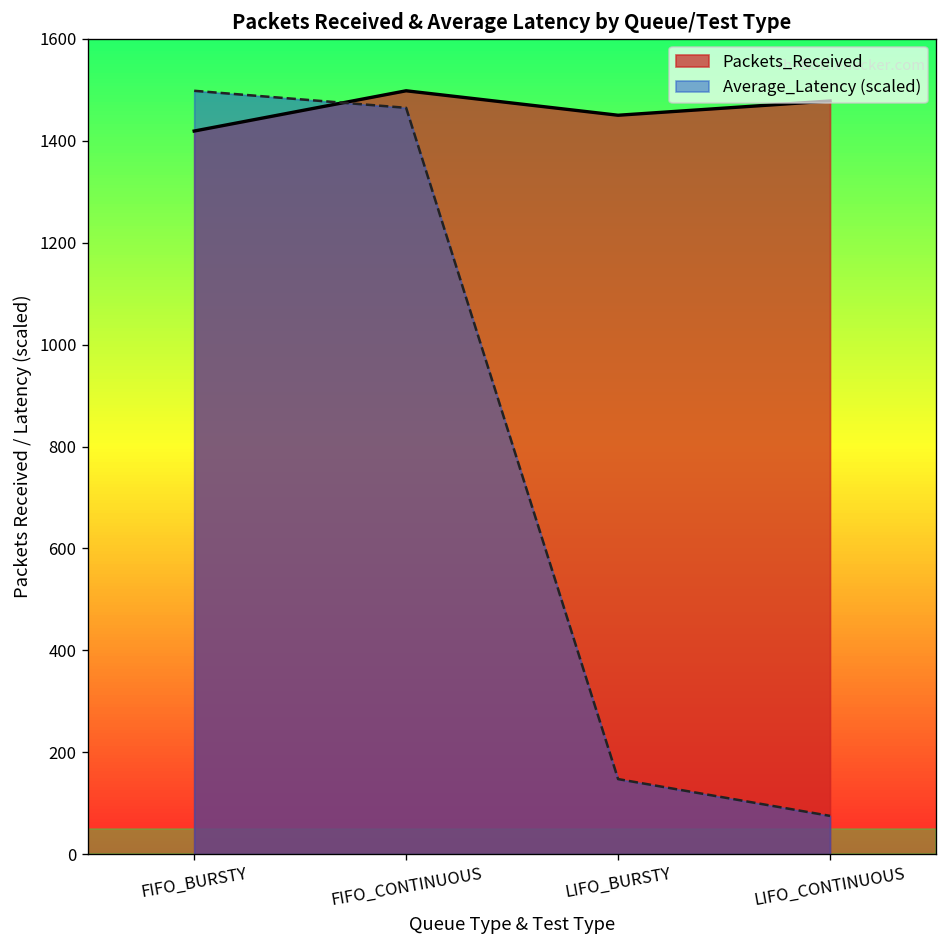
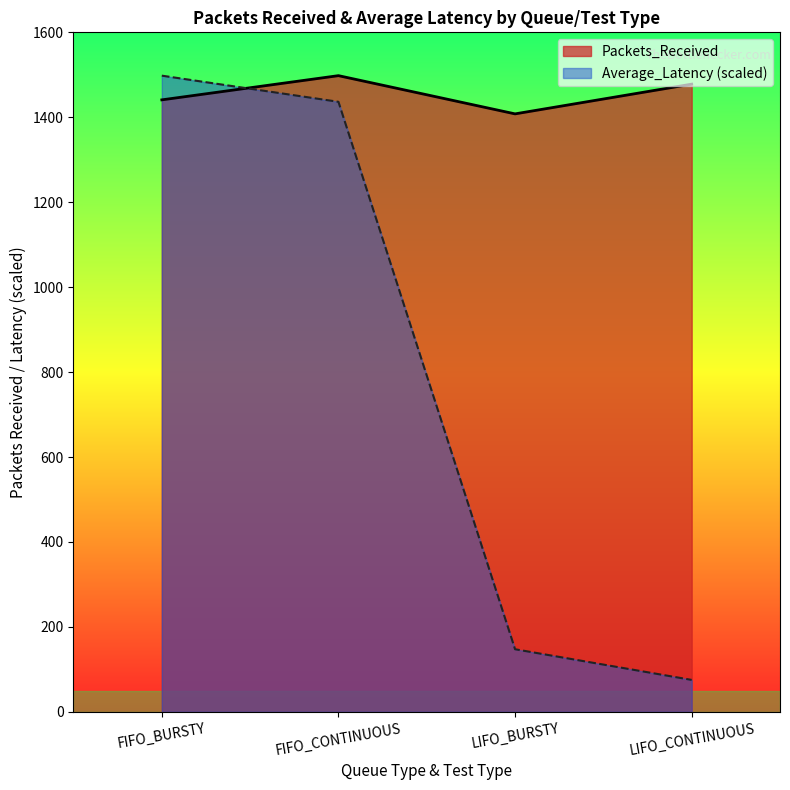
Packets_Received, FIFO_BURSTY: 1420 -> 1440
Average_Latency (scaled), FIFO_CONTINUOUS: 1460 -> 1440
Packets_Received, LIFO_BURSTY: 1450 -> 1410
